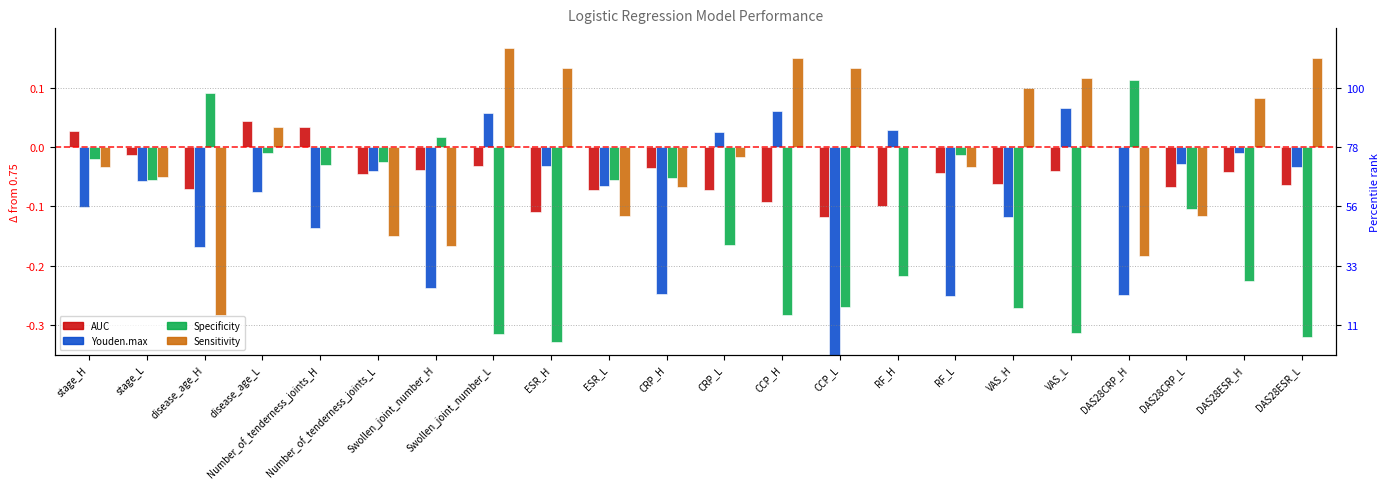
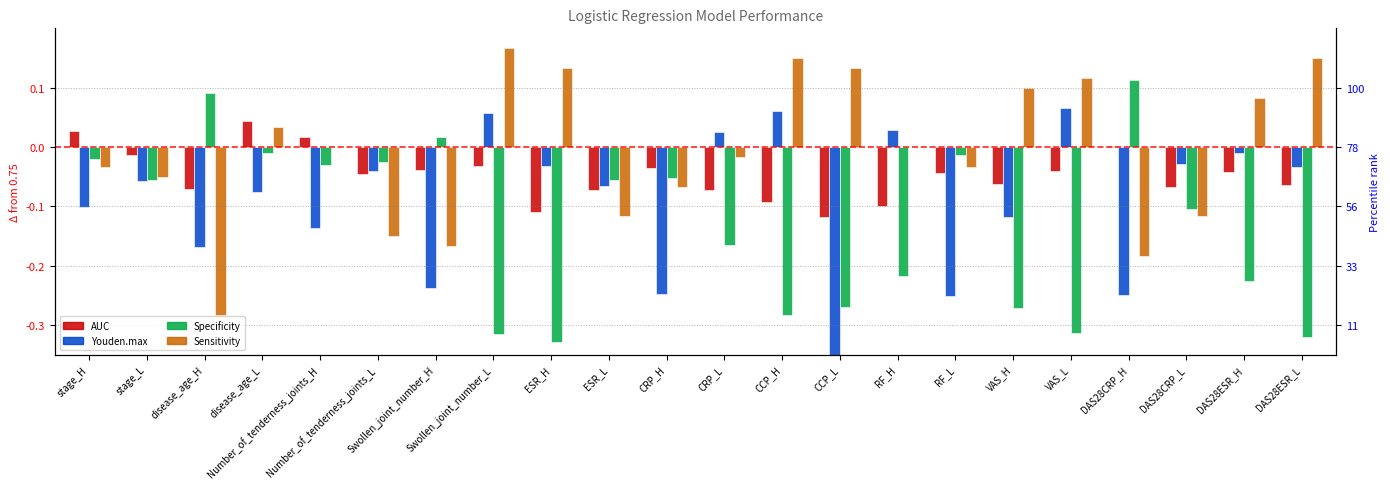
AUC, Number_of_tenderness_joints_H: 0.03 -> 0.02
